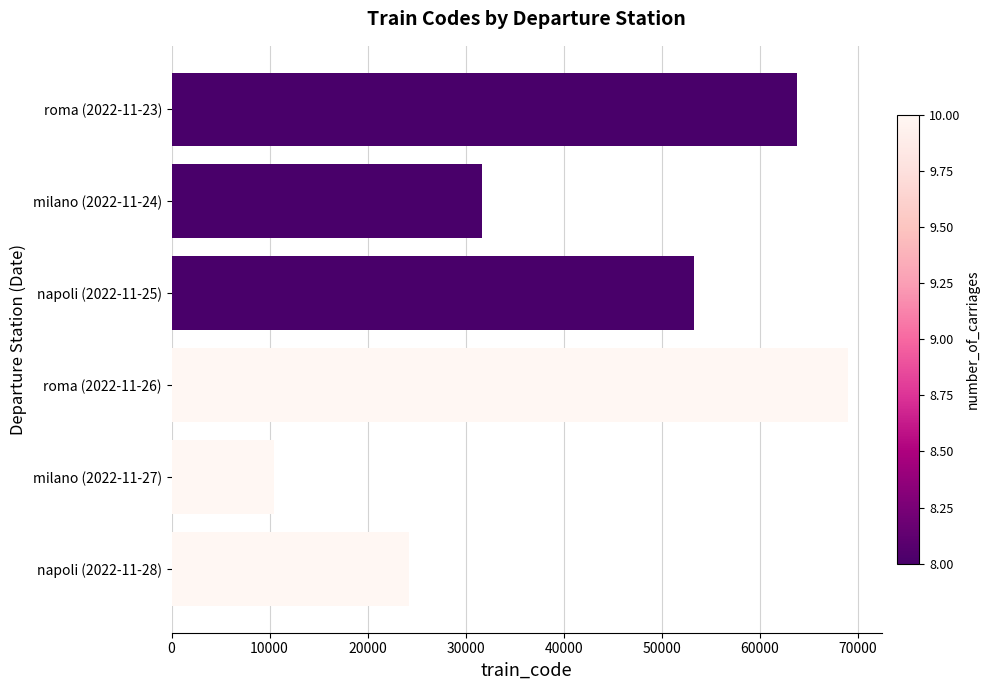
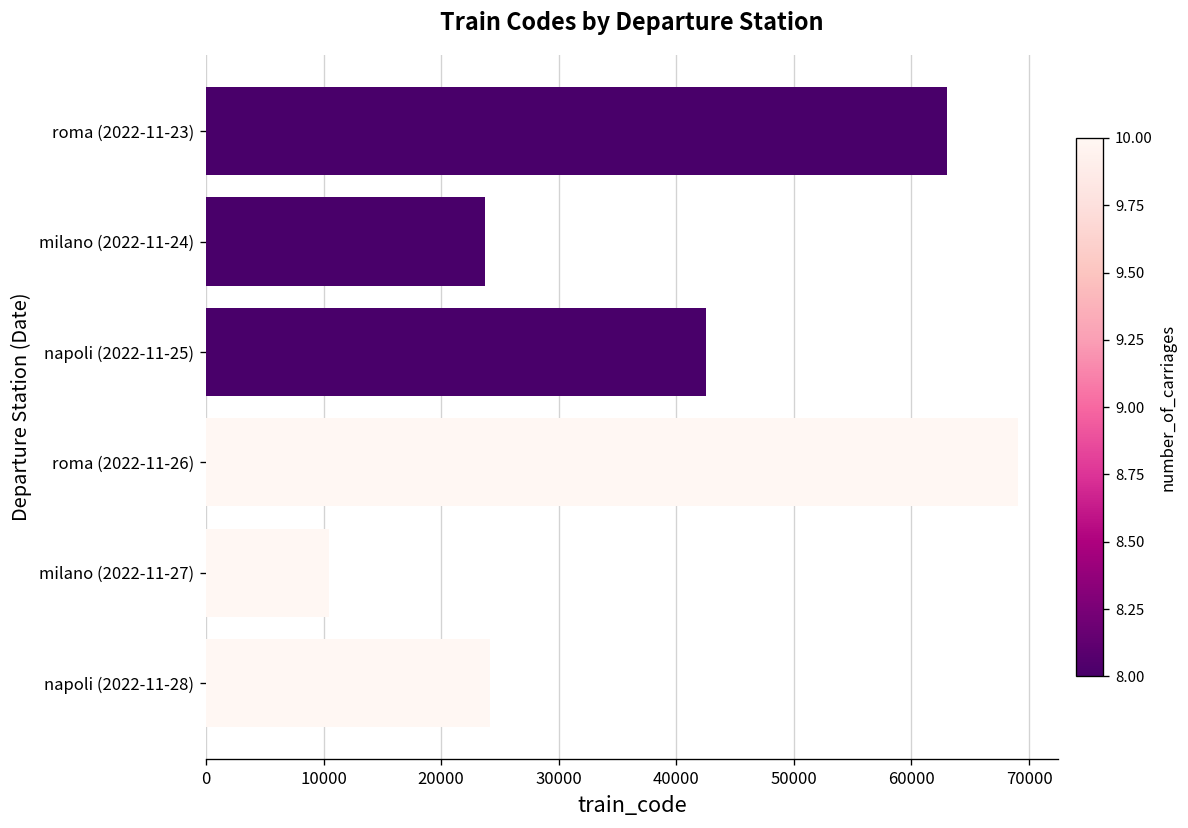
roma (2022-11-23): 64000 -> 63000
milano (2022-11-24): 32000 -> 24000
napoli (2022-11-25): 53000 -> 43000
